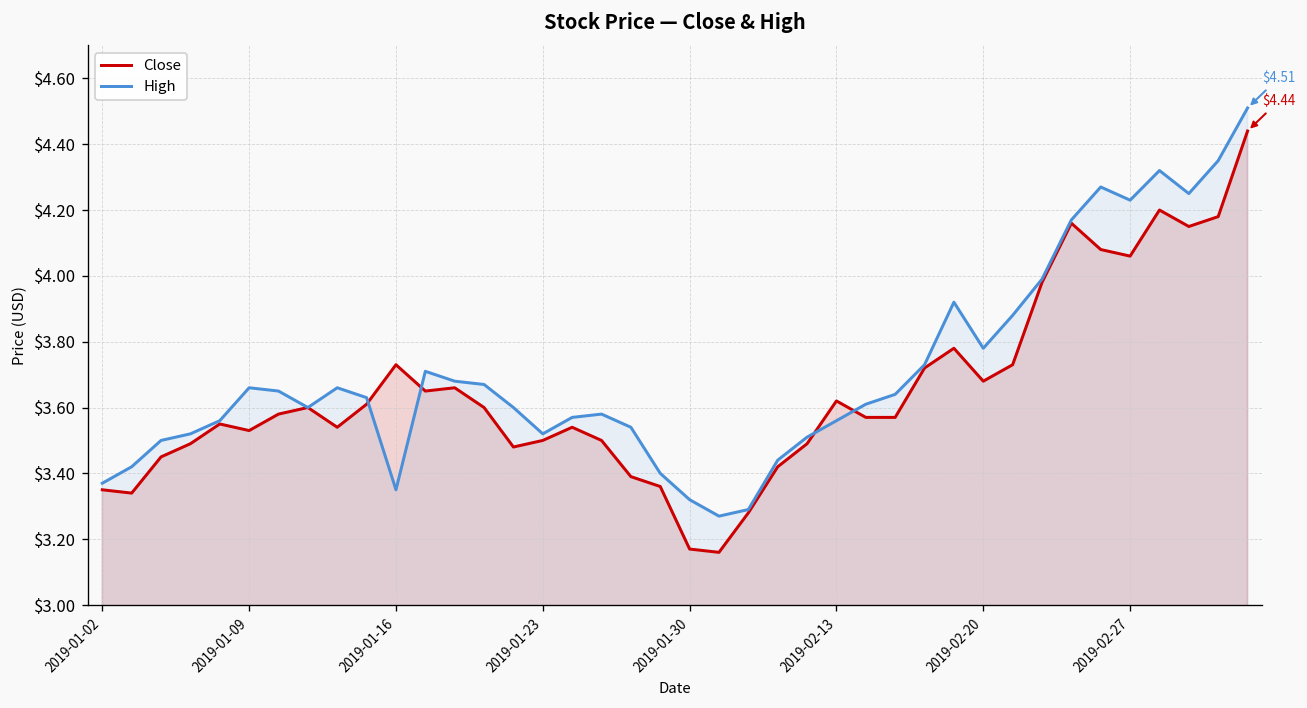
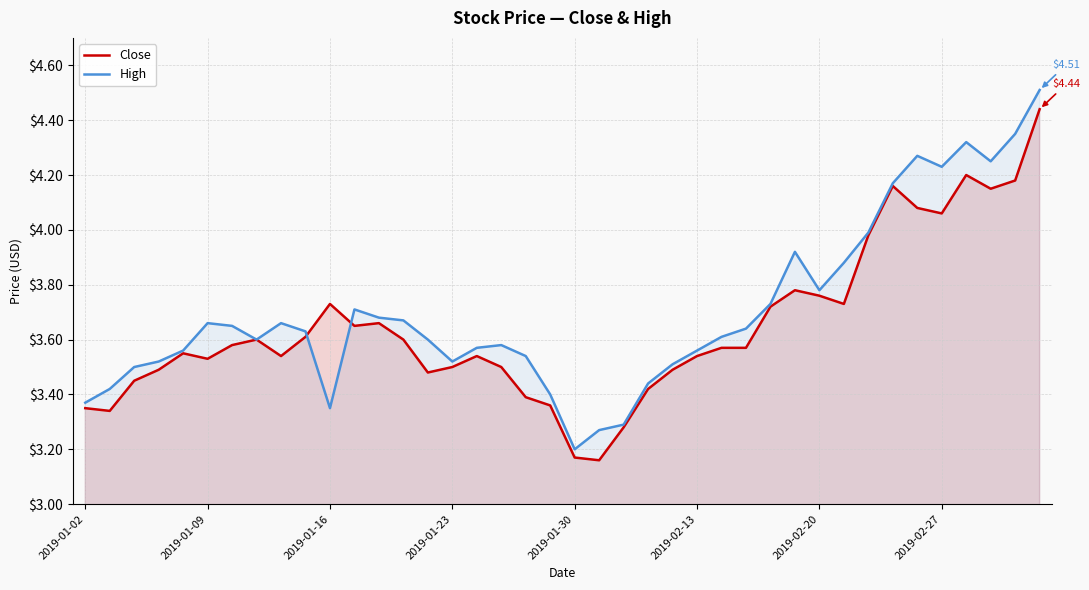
High, 2019-01-30: $3.32 -> $3.20
Close, 2019-02-13: $3.62 -> $3.54
Close, 2019-02-20: $3.68 -> $3.76
